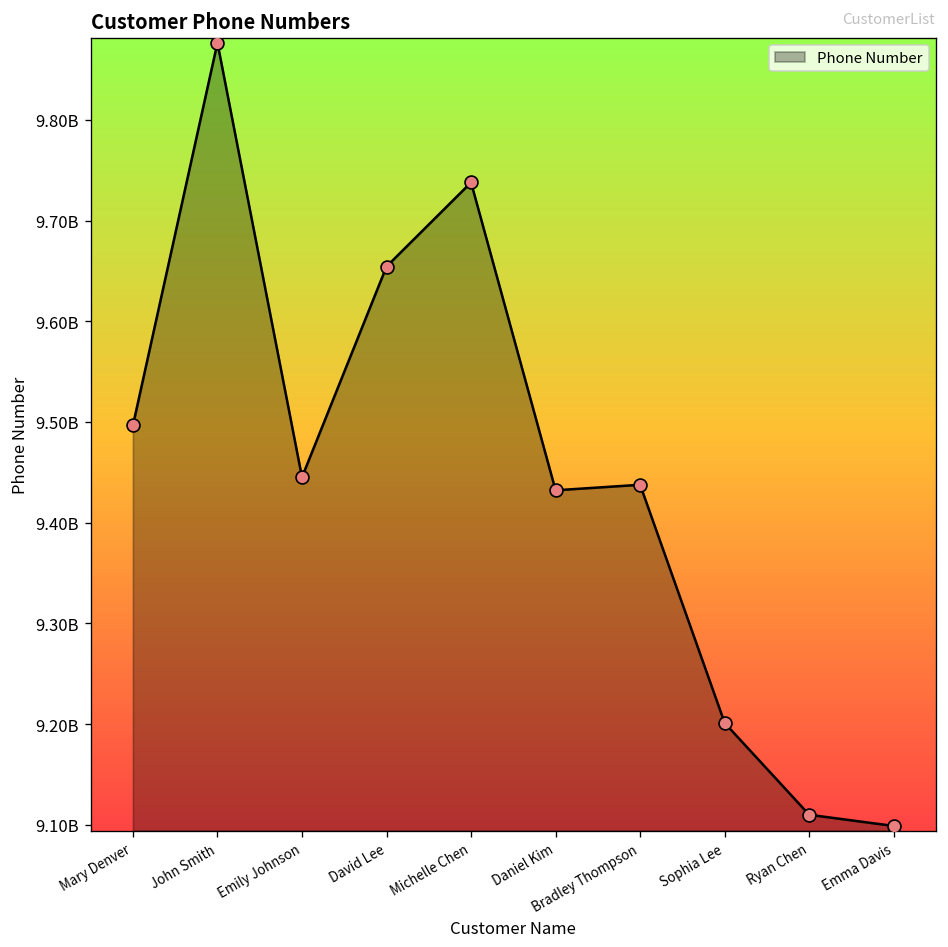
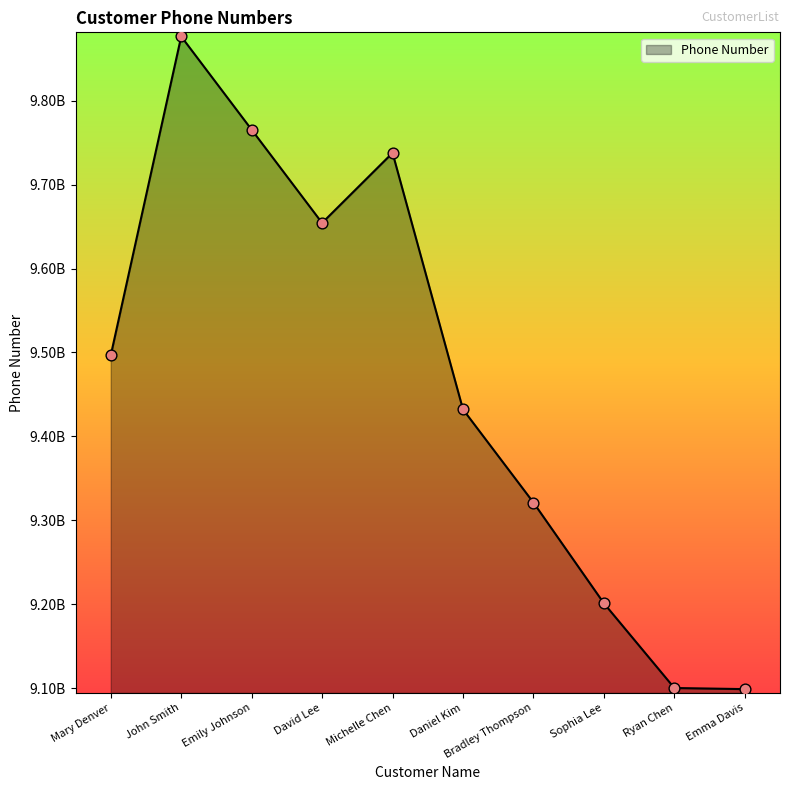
Emily Johnson: 9450000000 -> 9770000000
Bradley Thompson: 9440000000 -> 9320000000
Ryan Chen: 9110000000 -> 9100000000
